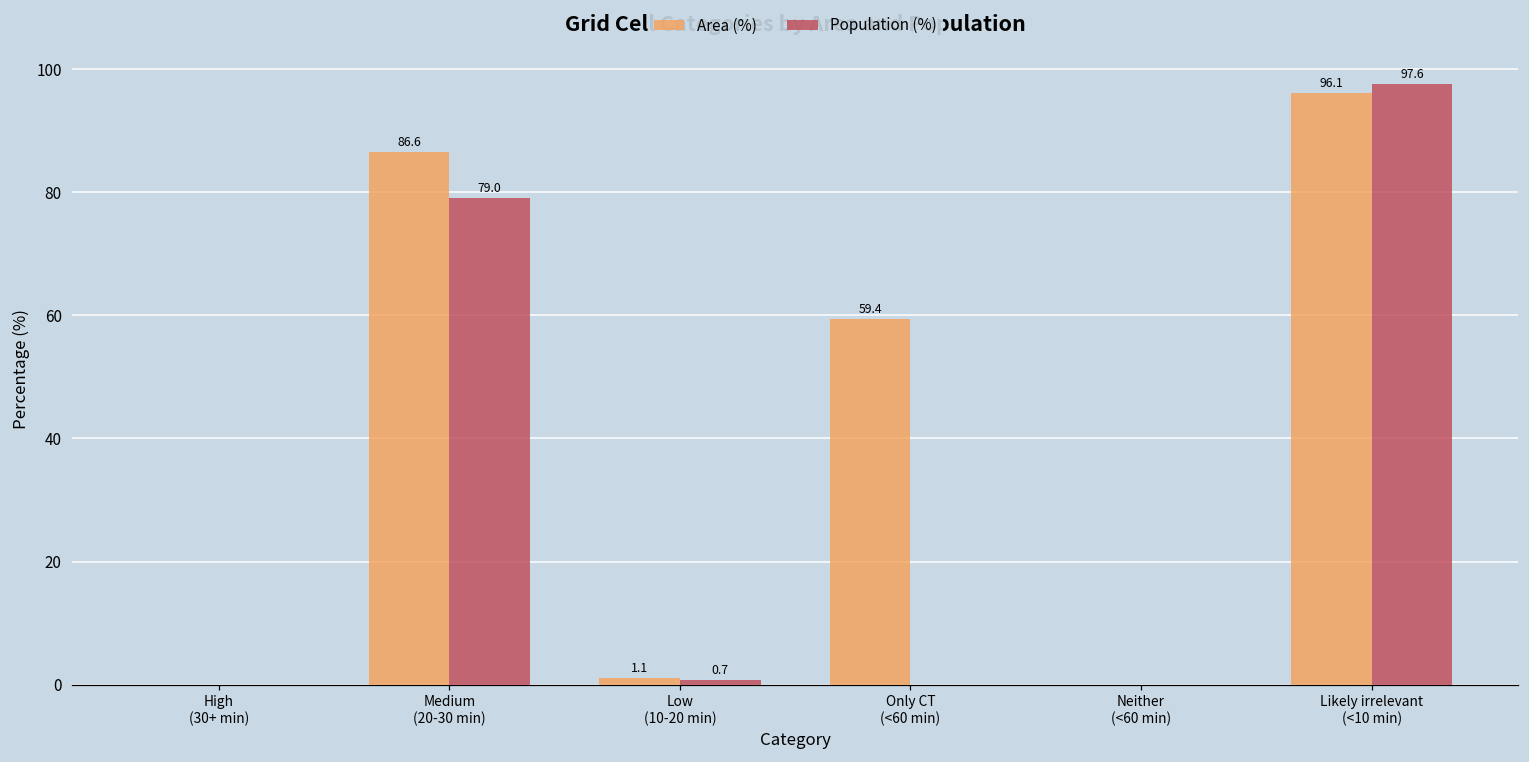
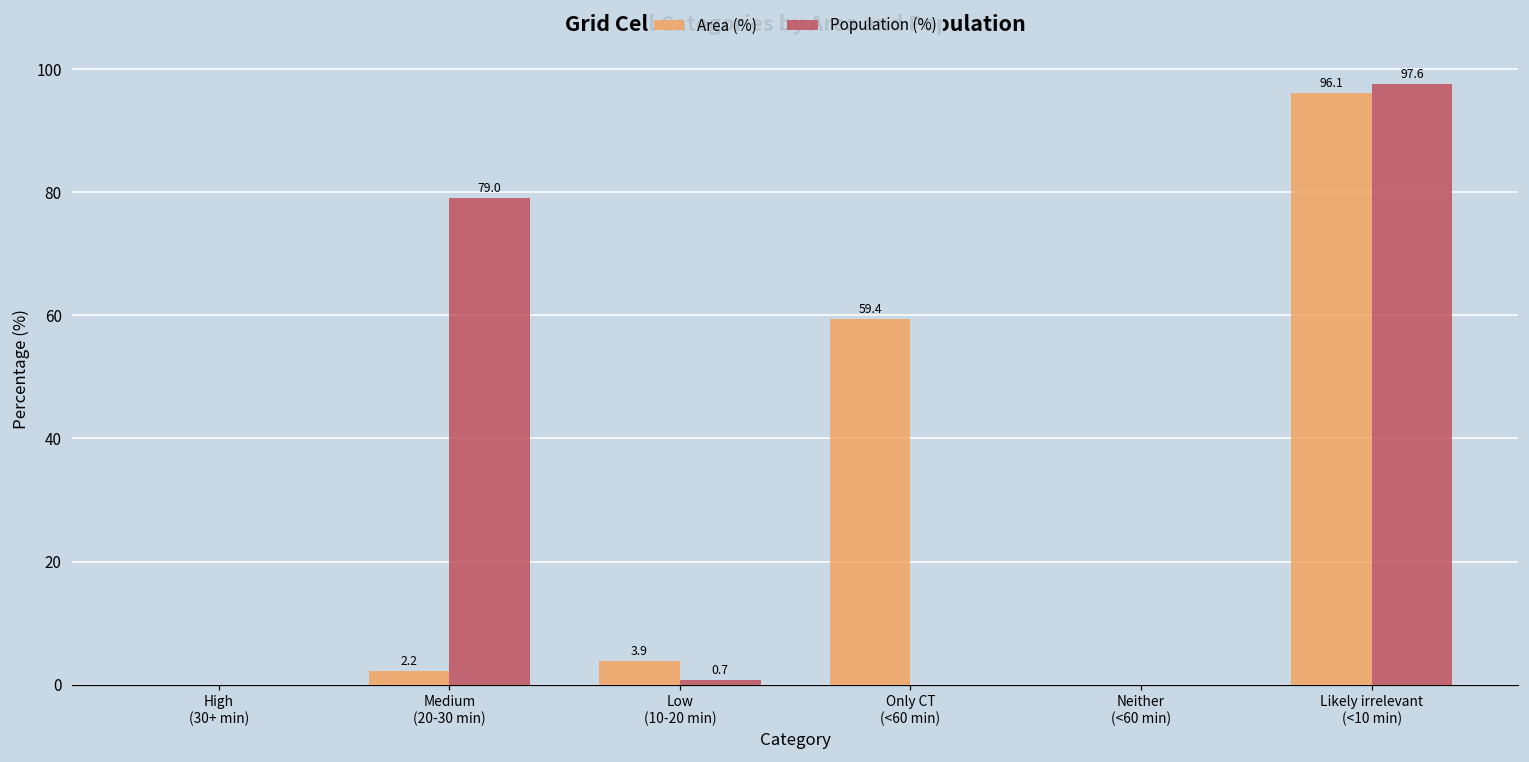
Area (%), Medium (20-30 min): 86.6 -> 2.2
Area (%), Low (10-20 min): 1.1 -> 3.9
